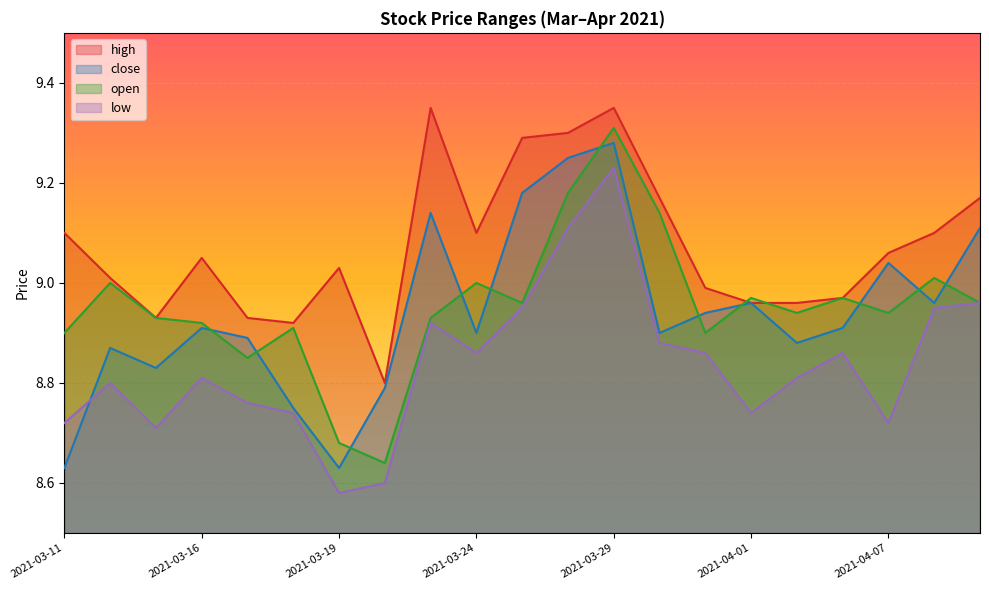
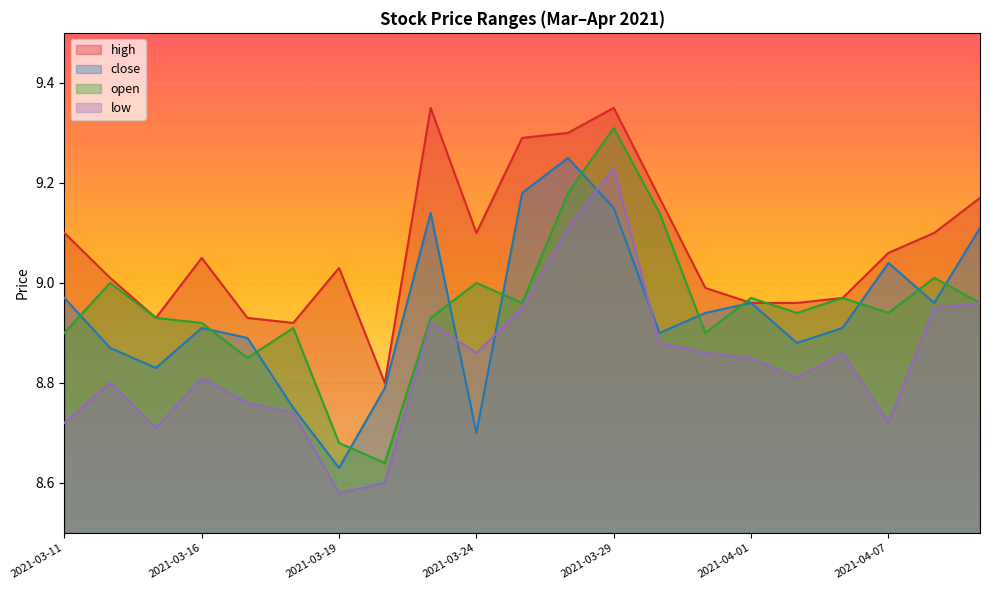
close, 2021-03-11: 8.63 -> 8.97
close, 2021-03-24: 8.9 -> 8.7
close, 2021-03-29: 9.28 -> 9.15
low, 2021-04-01: 8.74 -> 8.85
